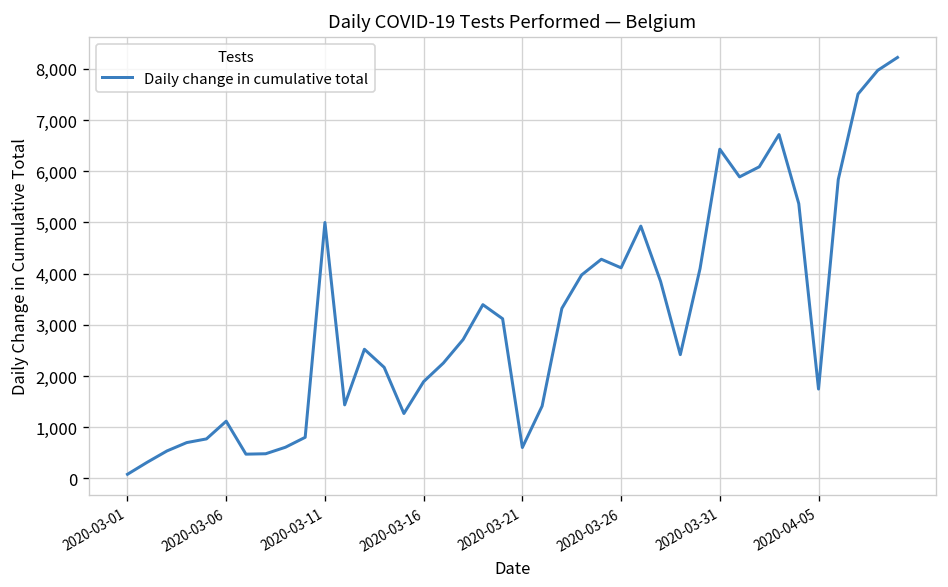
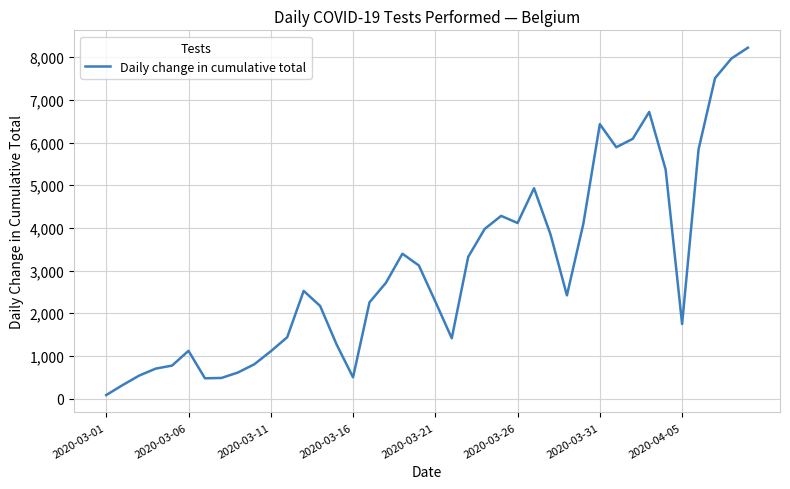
2020-03-11: 5,000 -> 1,100
2020-03-16: 1,900 -> 500
2020-03-21: 600 -> 2,300
